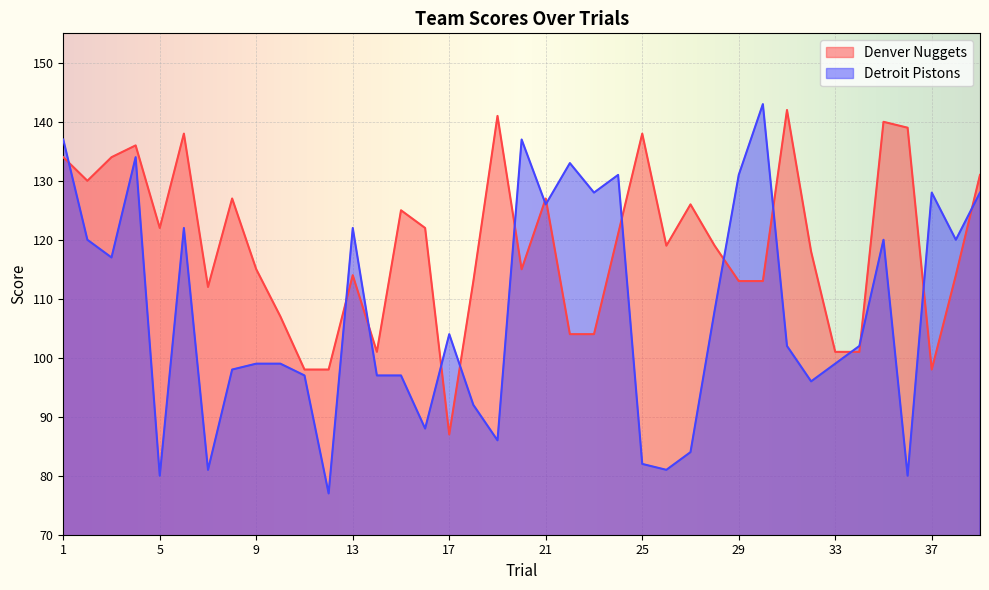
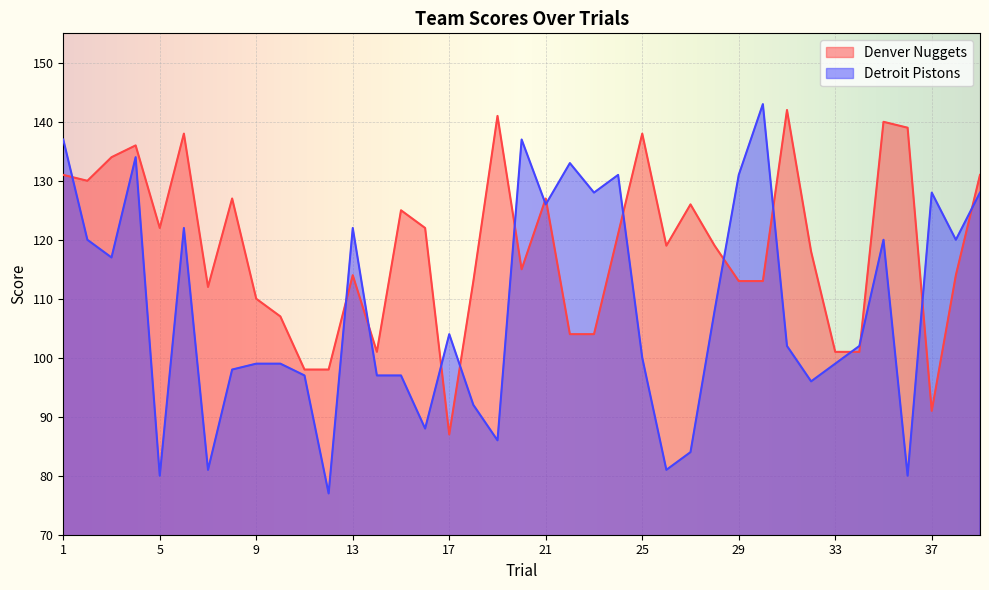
Denver Nuggets, 1: 134 -> 131
Denver Nuggets, 9: 115 -> 110
Detroit Pistons, 25: 82 -> 100
Denver Nuggets, 37: 98 -> 91
